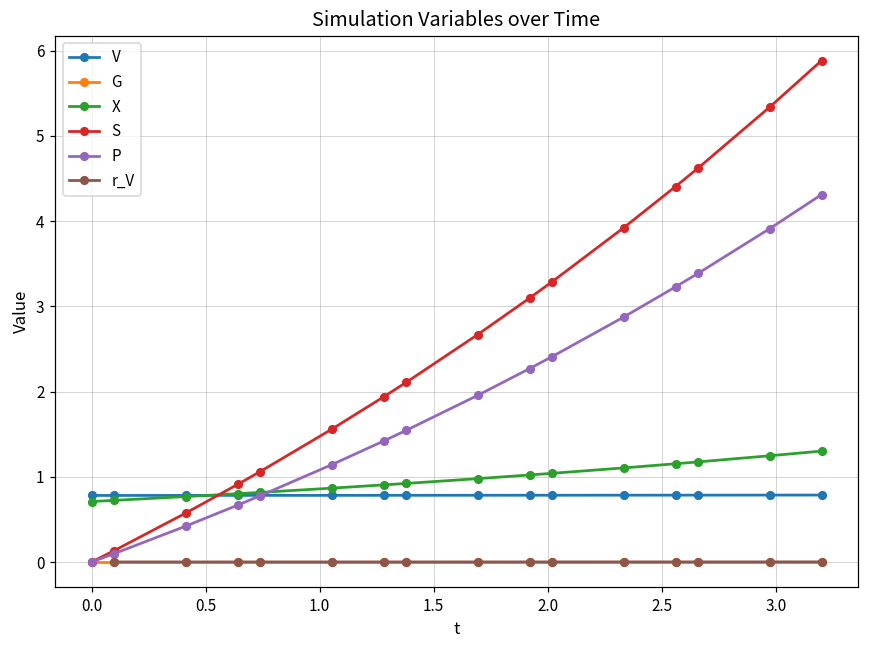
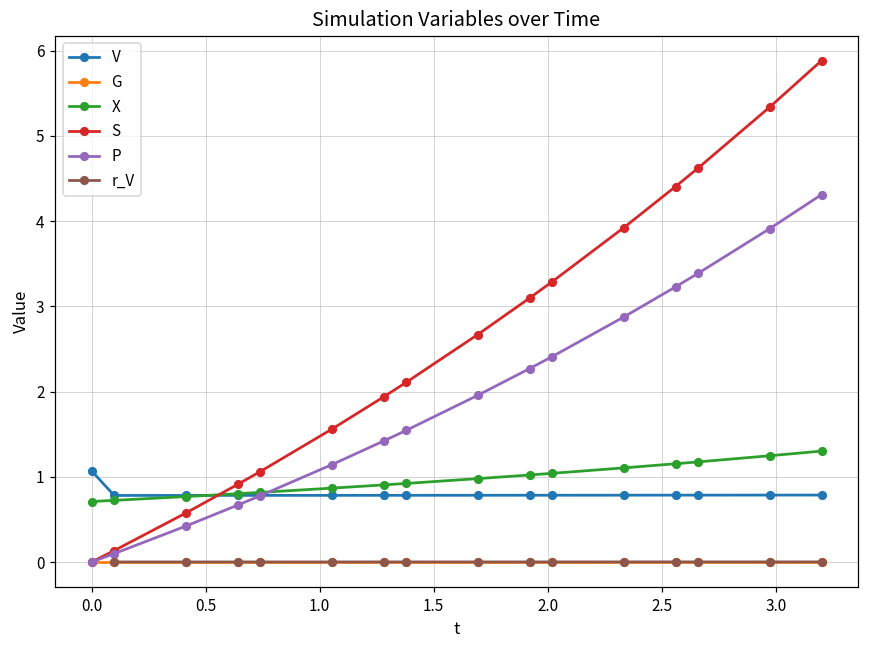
V, 0.0: 0.8 -> 1.1
